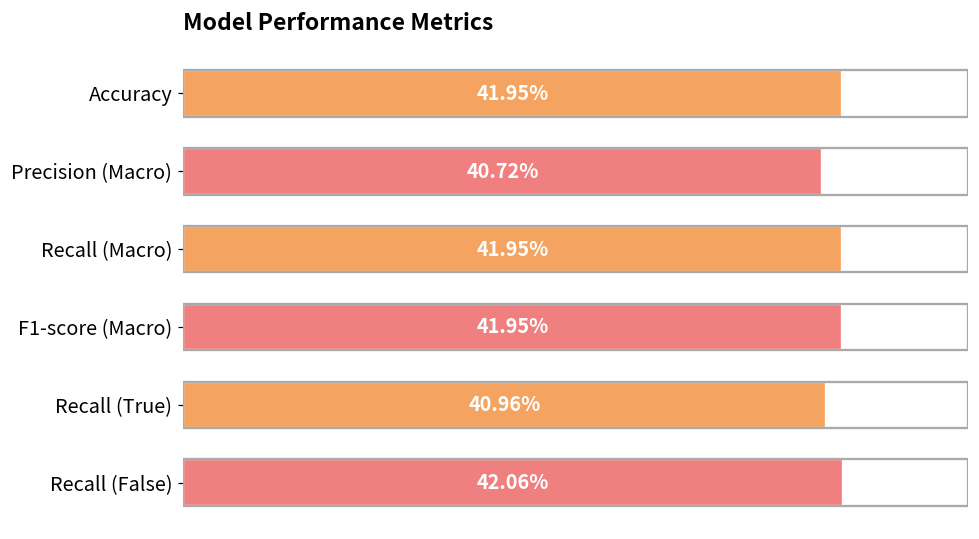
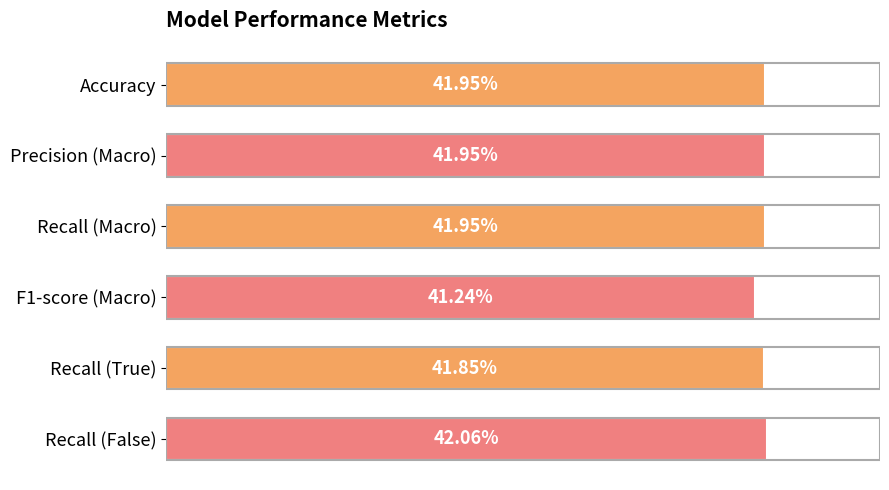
Precision (Macro): 40.72% -> 41.95%
F1-score (Macro): 41.95% -> 41.24%
Recall (True): 40.96% -> 41.85%
